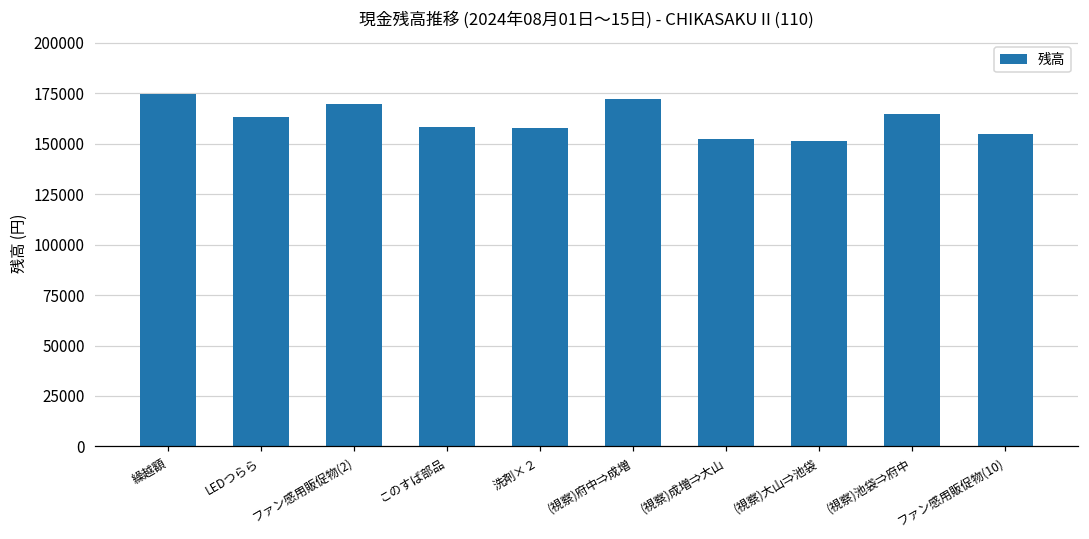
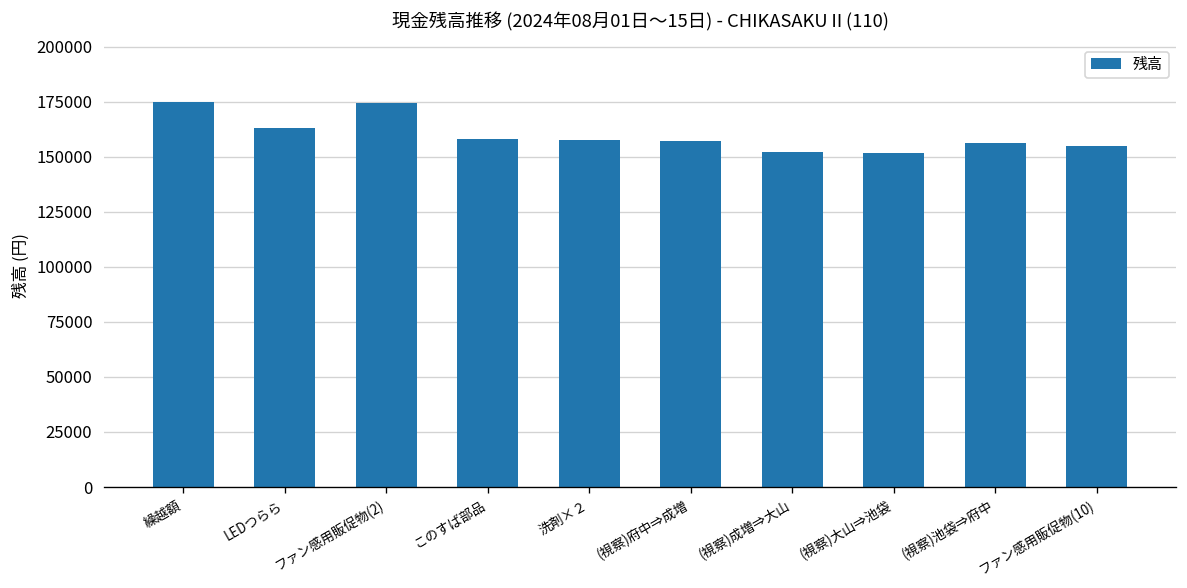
ファン感用販促物(2): 170000 -> 174000
(視察)府中⇒成増: 172000 -> 157000
(視察)池袋⇒府中: 164000 -> 156000
